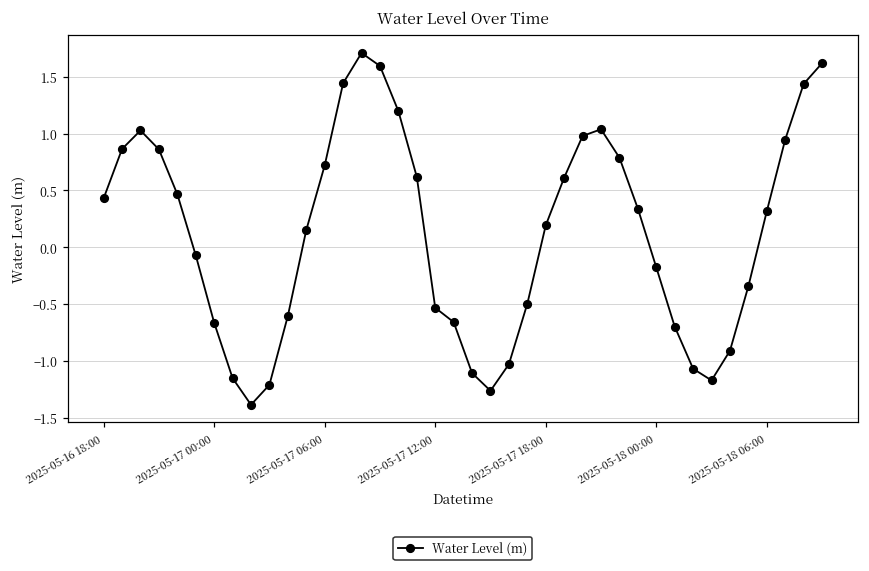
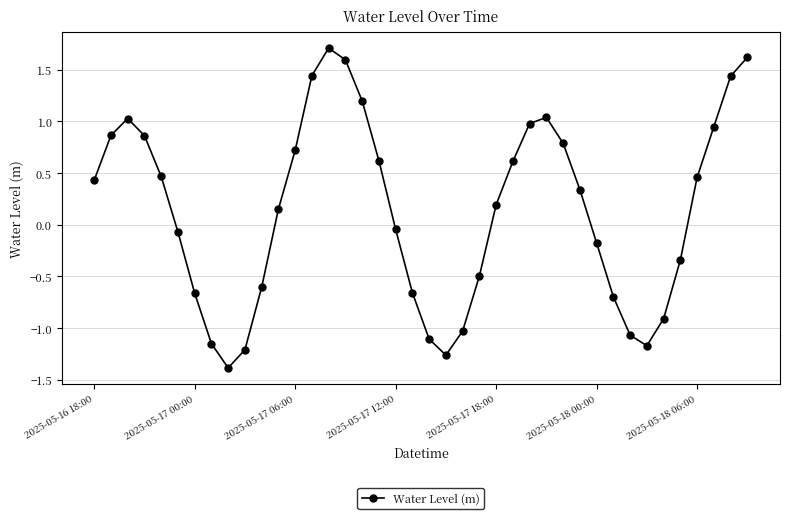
2025-05-17 12:00: -0.53 -> -0.05
2025-05-18 06:00: 0.32 -> 0.46
